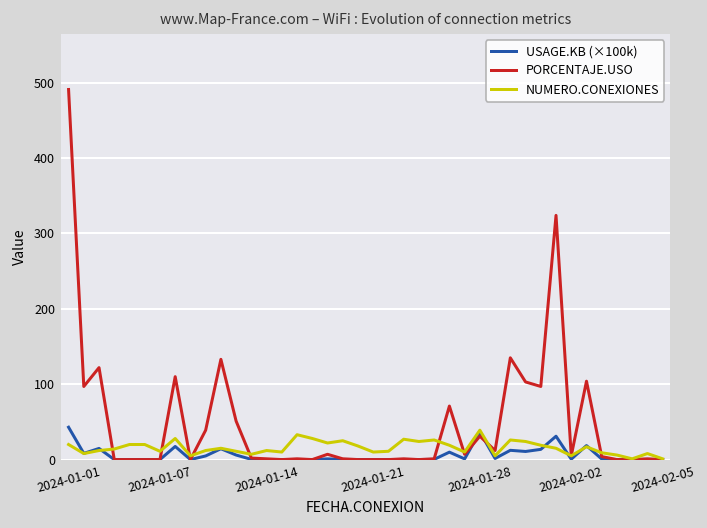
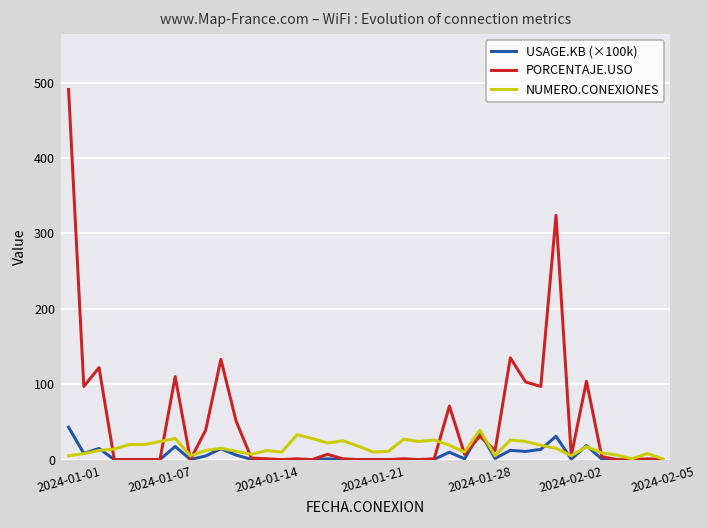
NUMERO.CONEXIONES, 2024-01-01: 20 -> 10
NUMERO.CONEXIONES, 2024-01-07: 10 -> 20
